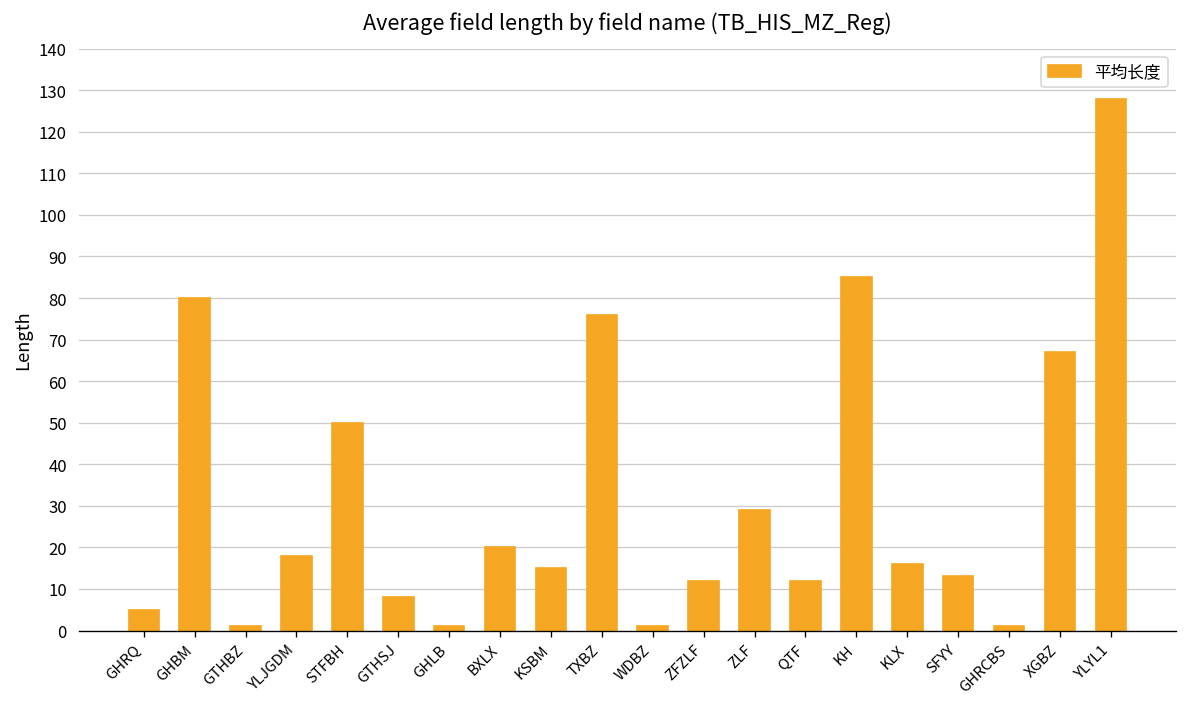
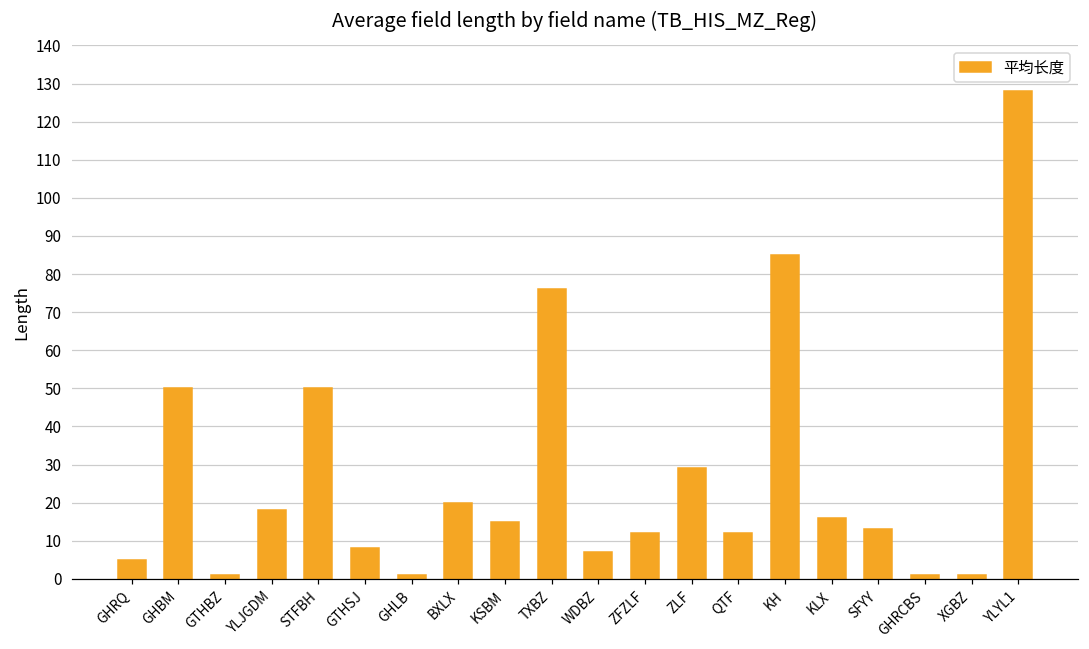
GHBM: 80 -> 50
WDBZ: 1 -> 7
XGBZ: 67 -> 1
